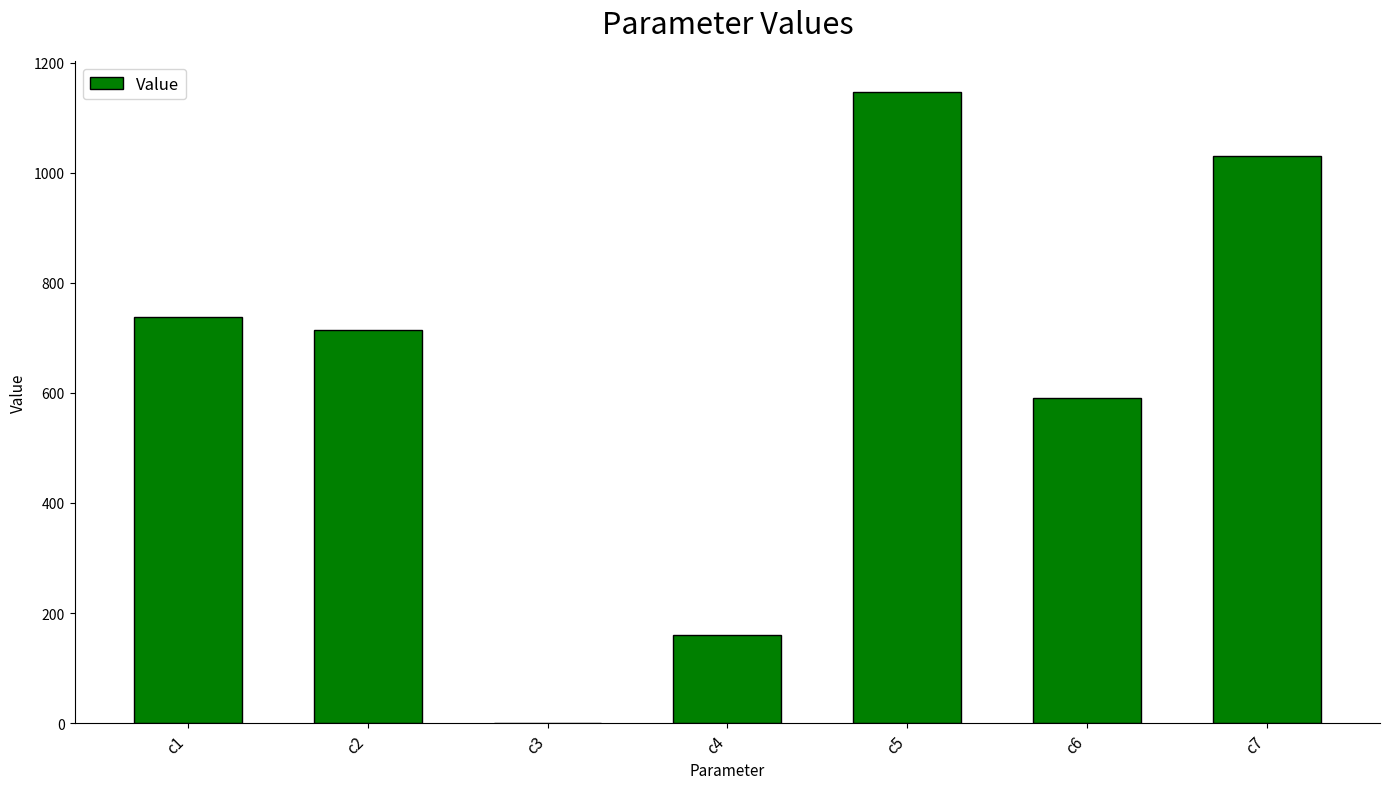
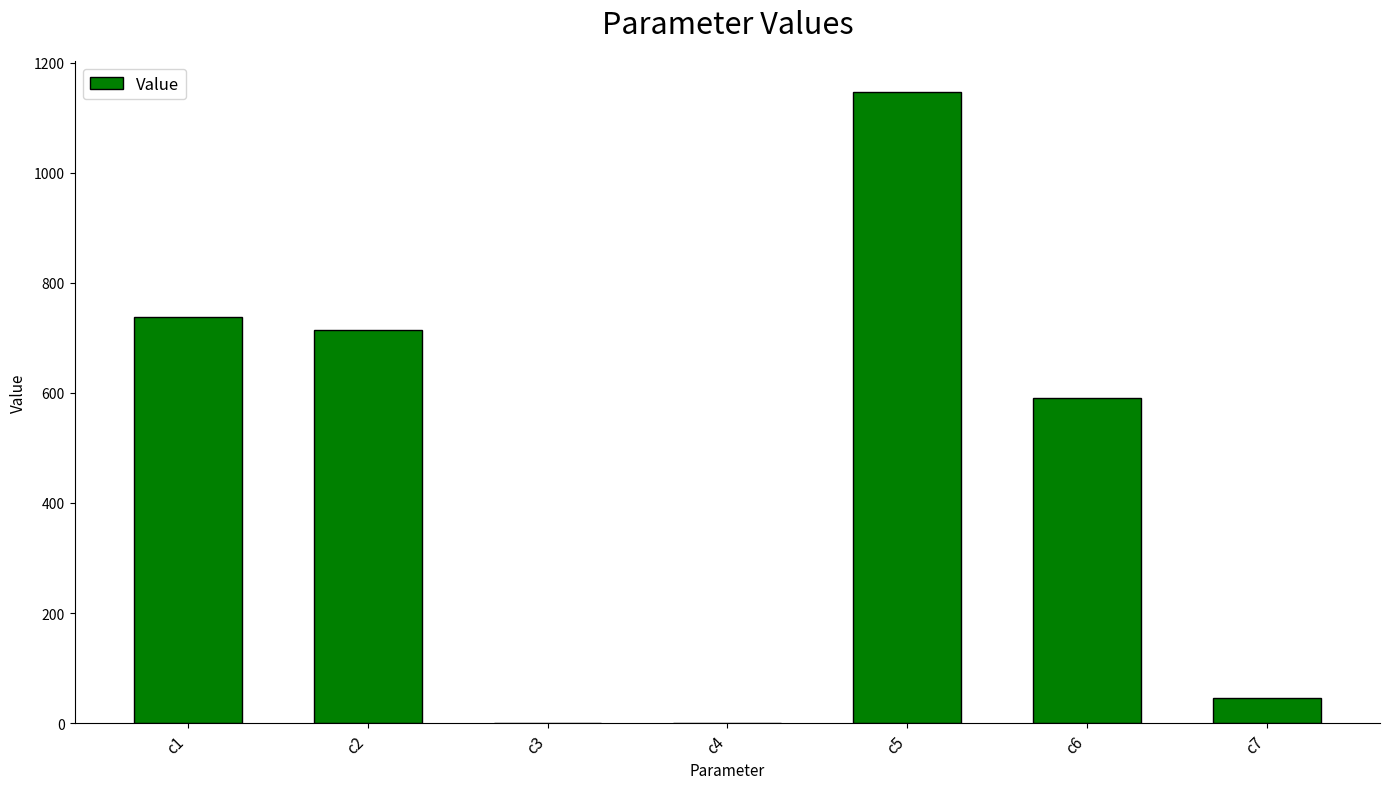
c4: 160 -> 0
c7: 1030 -> 50
